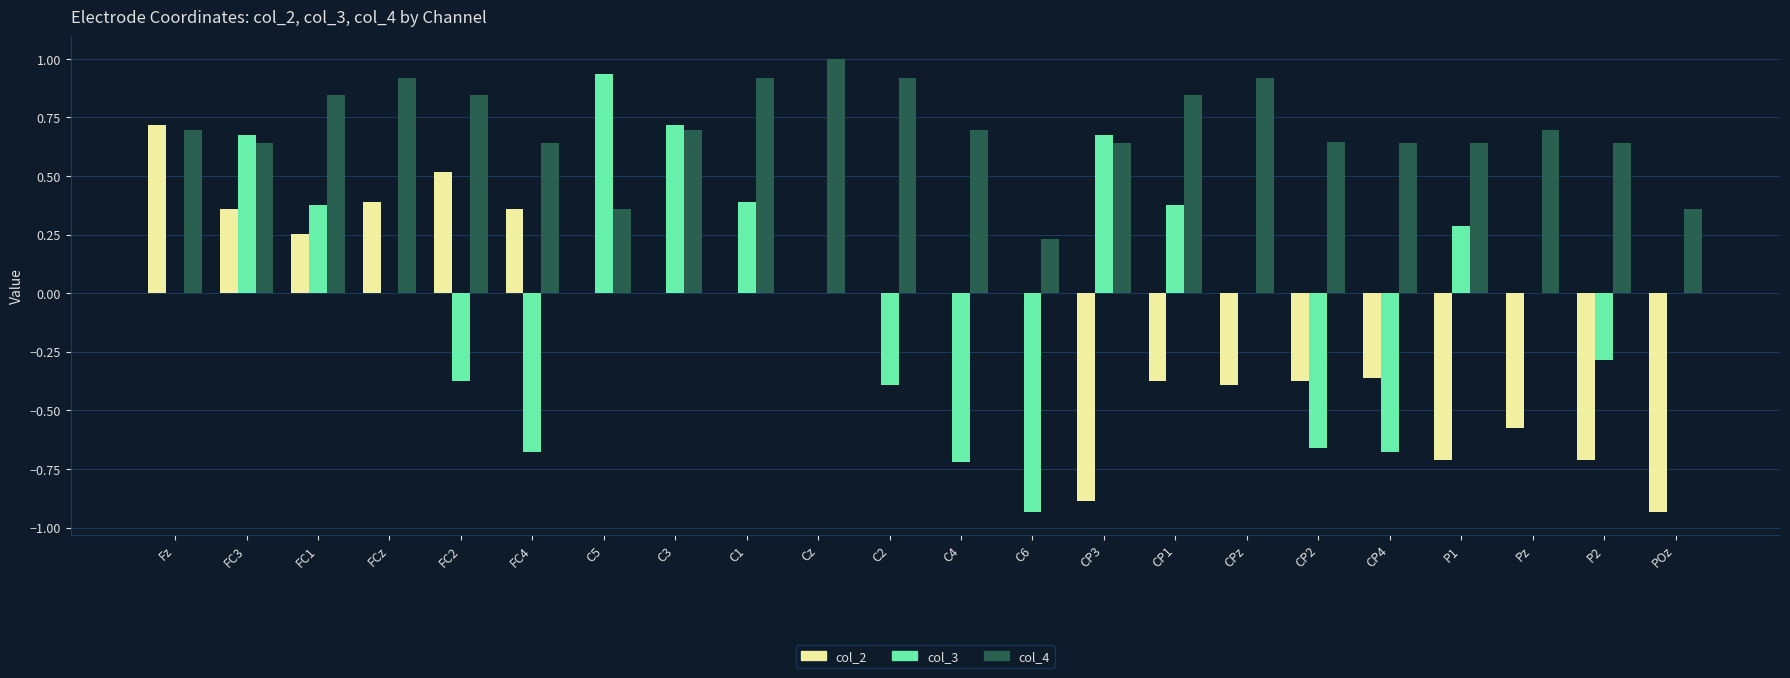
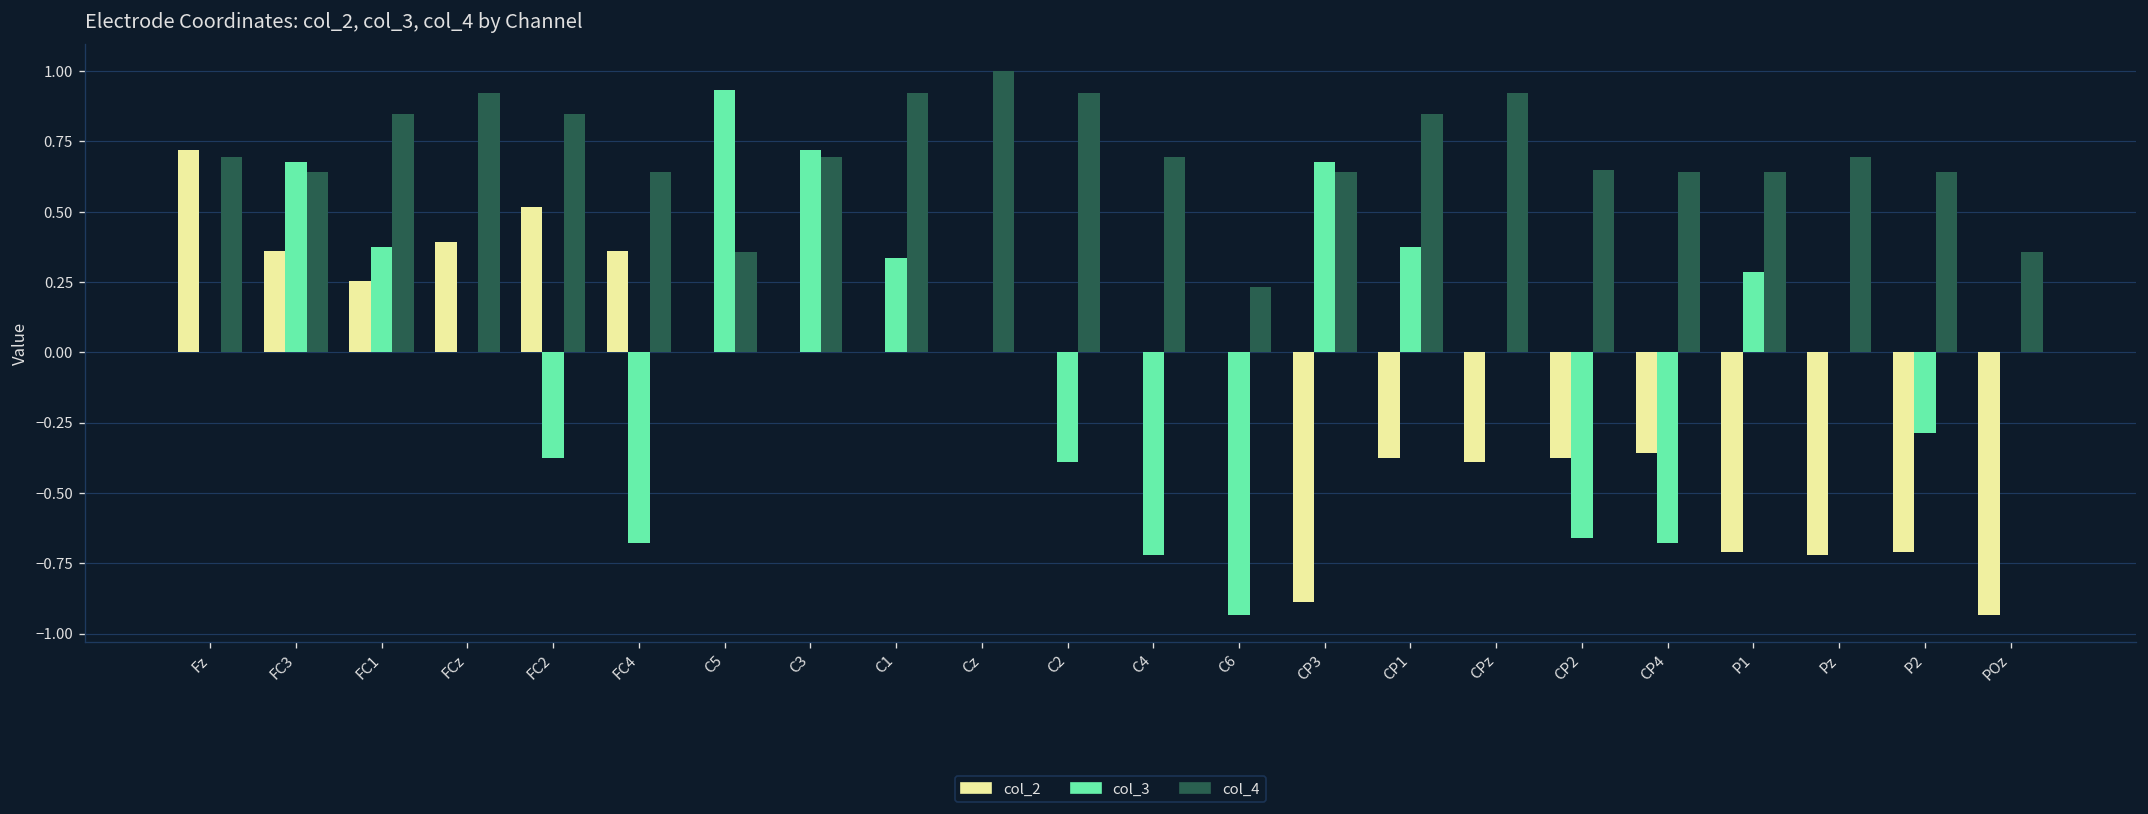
col_3, C1: 0.39 -> 0.34
col_2, Pz: -0.57 -> -0.72
